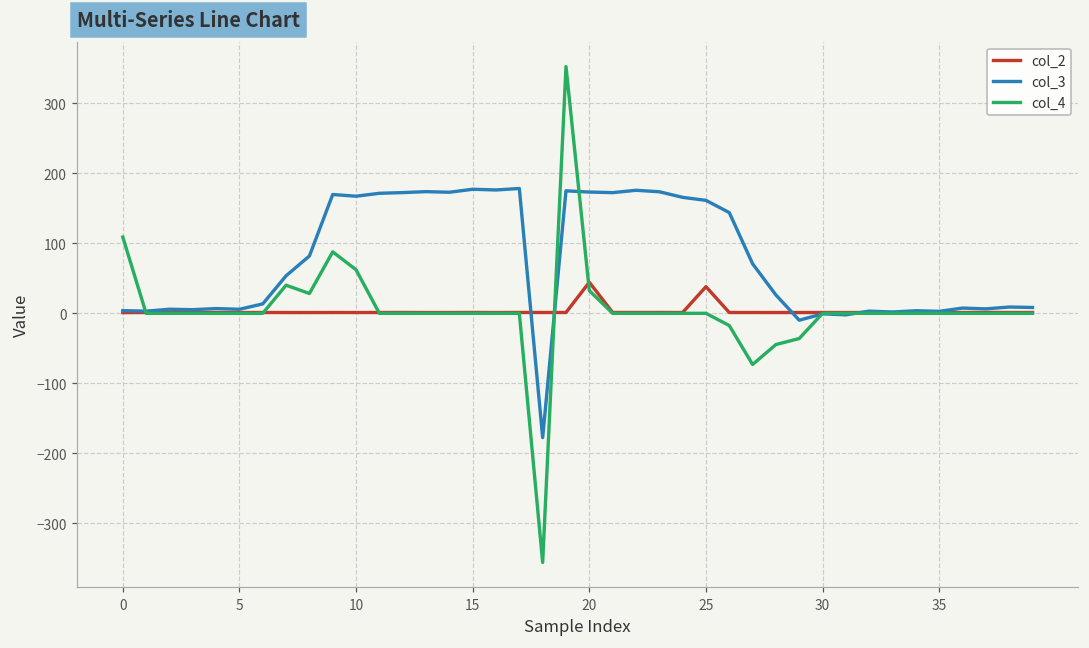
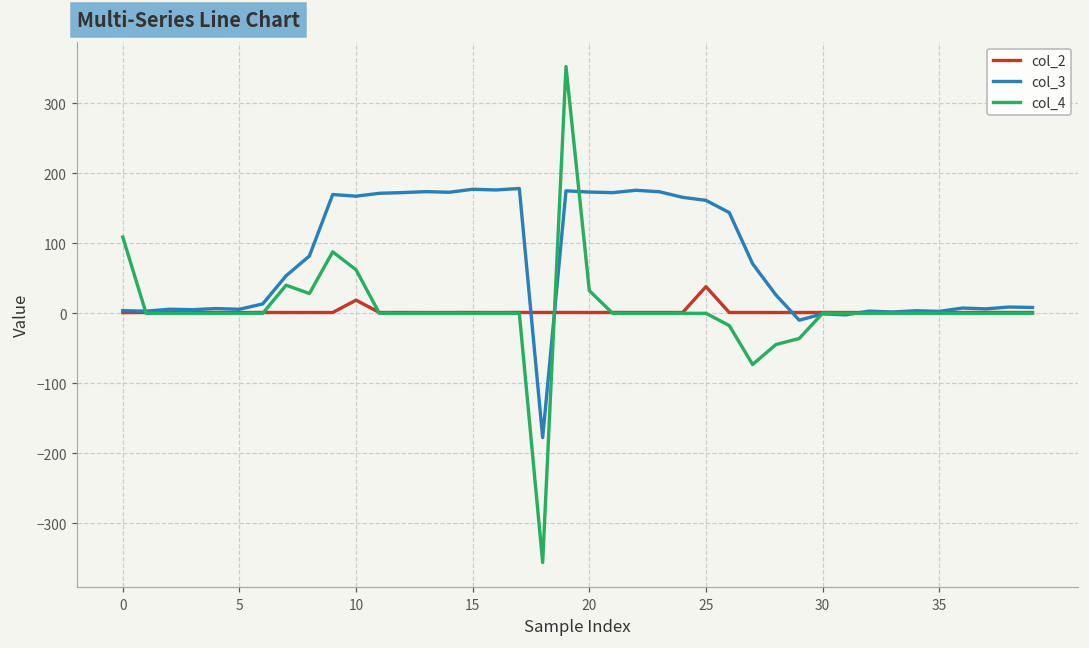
col_2, 10: 0 -> 20
col_2, 20: 40 -> 0
